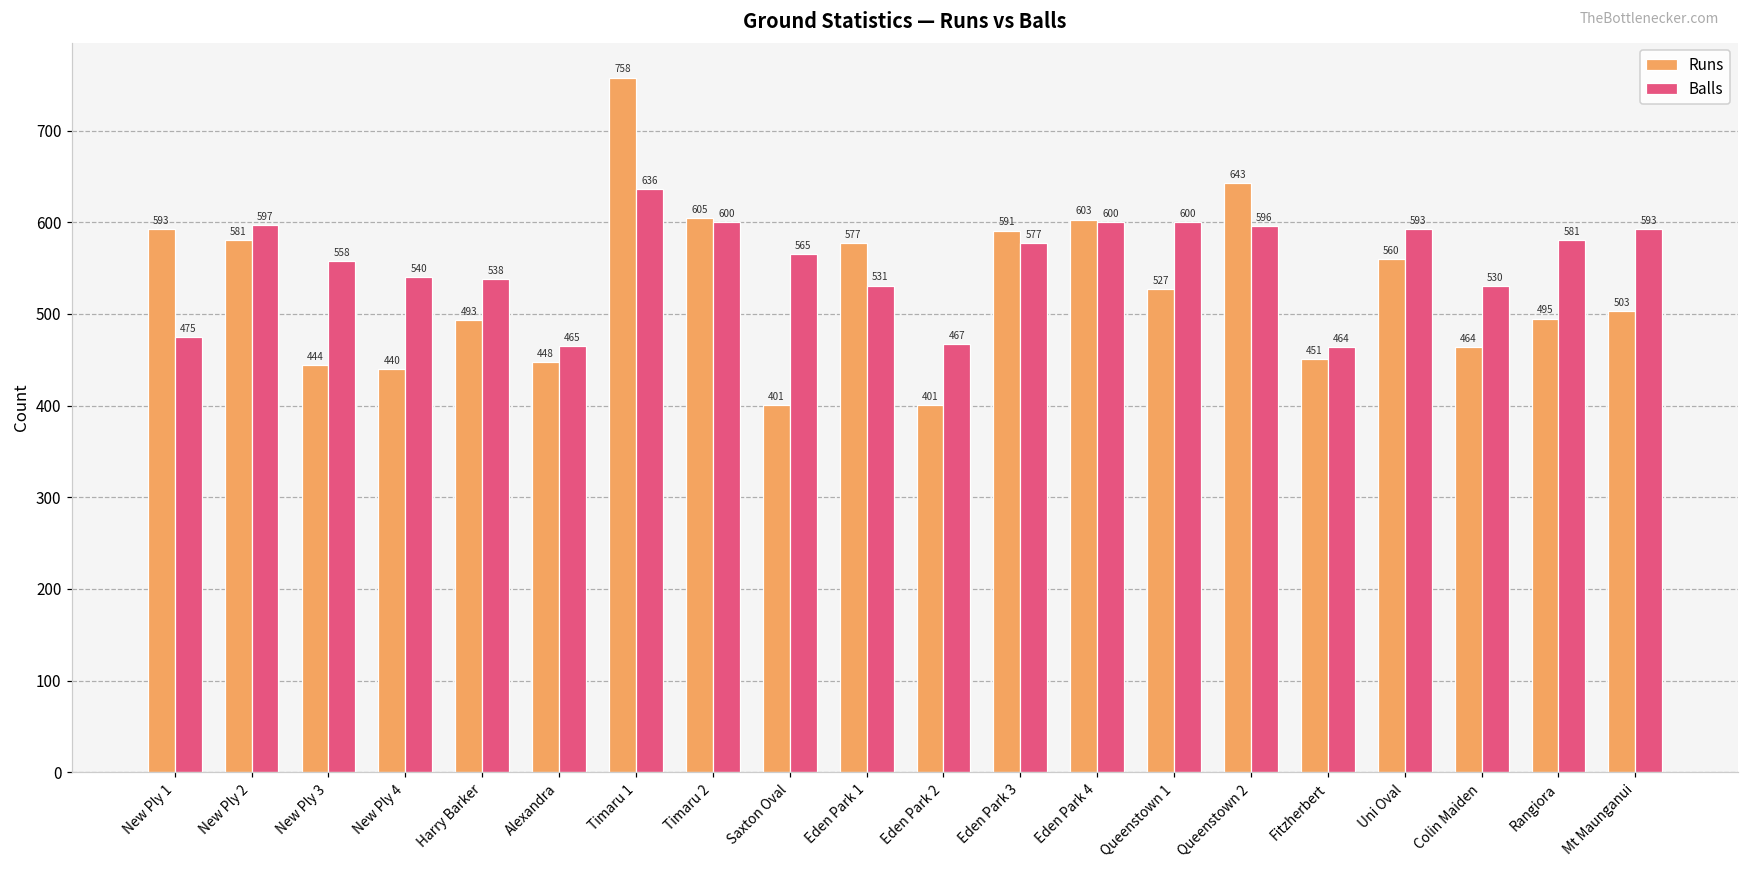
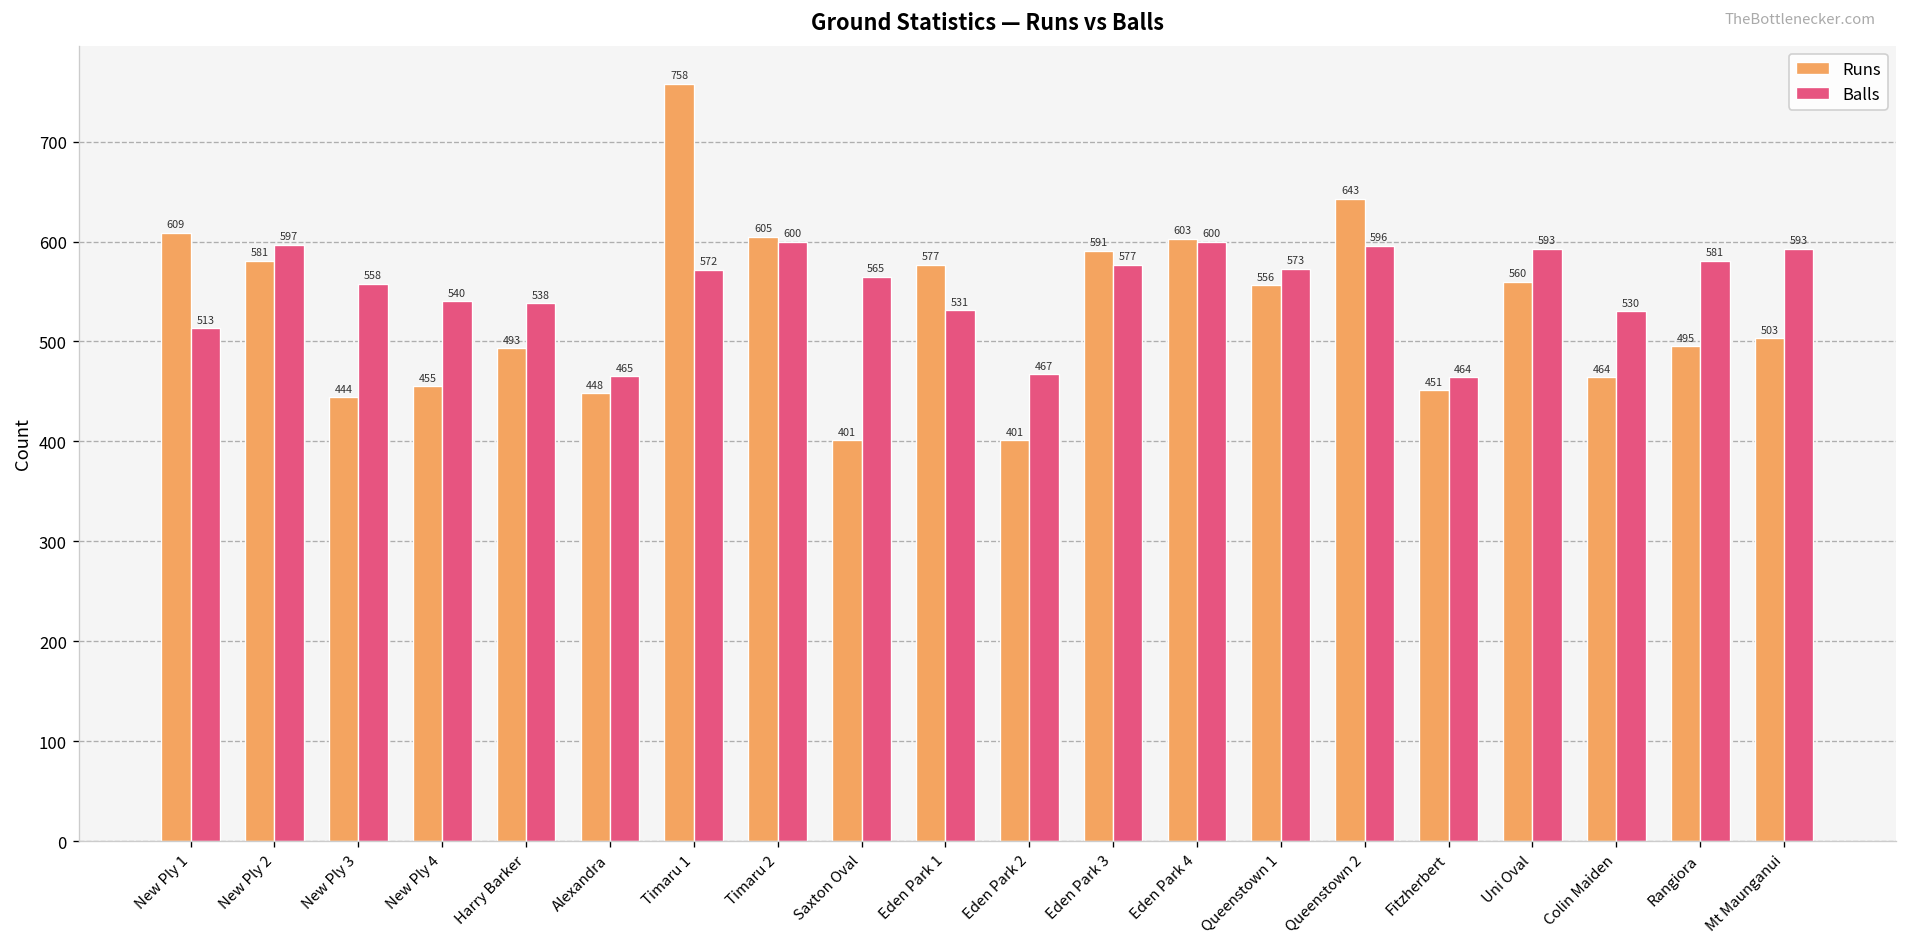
Runs, New Ply 1: 593 -> 609
Balls, New Ply 1: 475 -> 513
Runs, New Ply 4: 440 -> 455
Balls, Timaru 1: 636 -> 572
Runs, Queenstown 1: 527 -> 556
Balls, Queenstown 1: 600 -> 573
